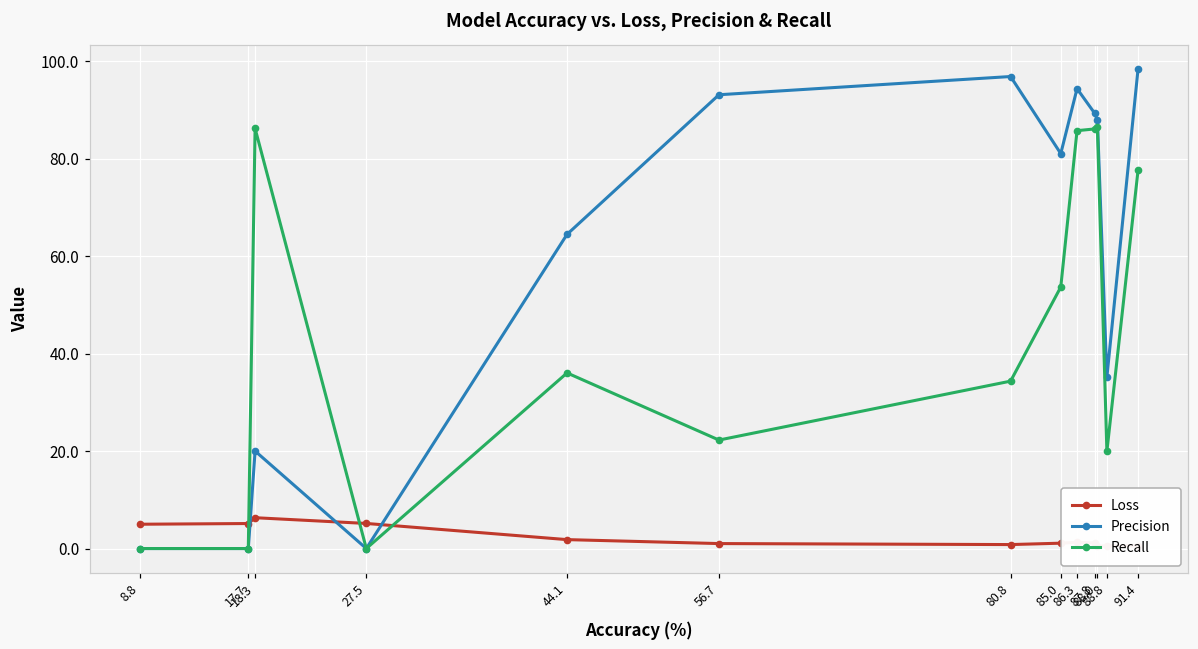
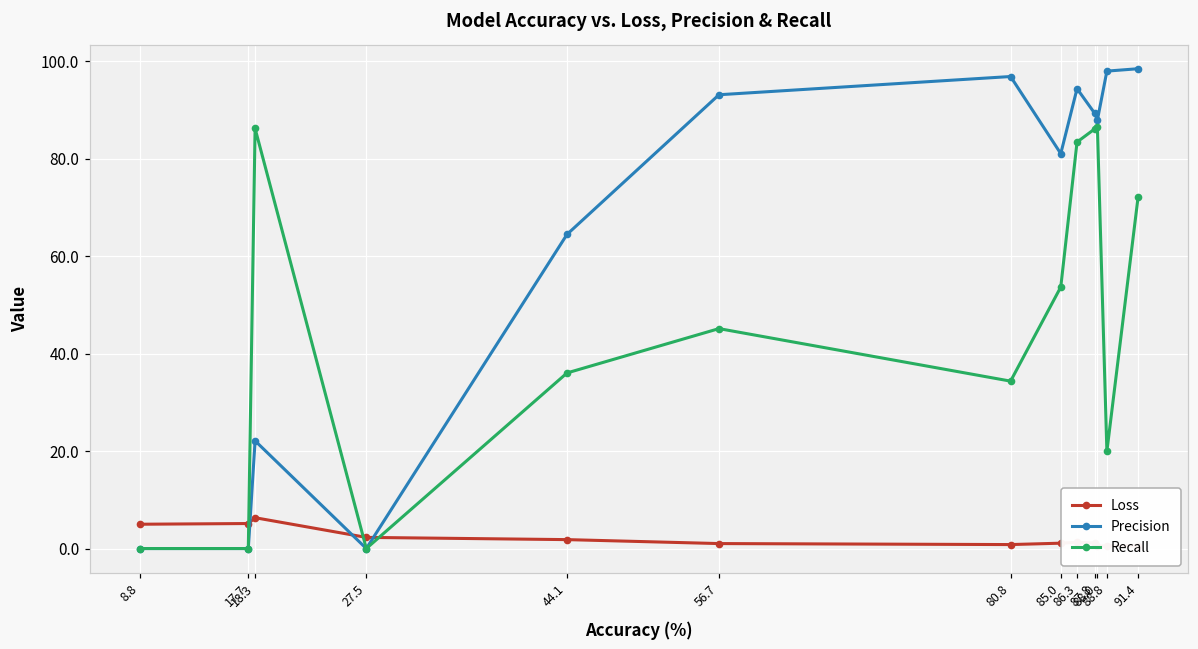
Precision, 18.3: 20 -> 22
Loss, 27.5: 5 -> 2
Recall, 56.7: 22 -> 45
Recall, 86.3: 86 -> 83
Precision, 88.8: 35 -> 98
Recall, 91.4: 78 -> 72
